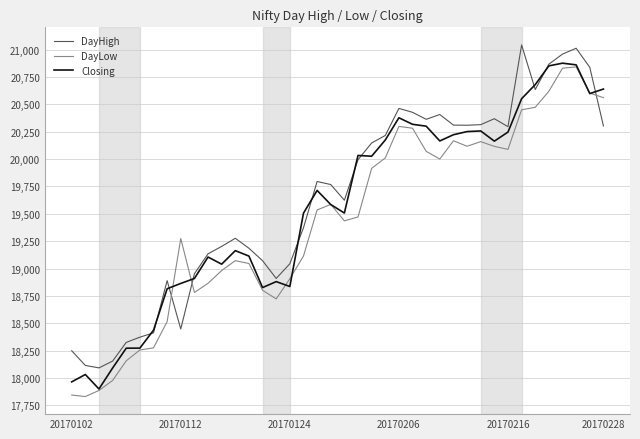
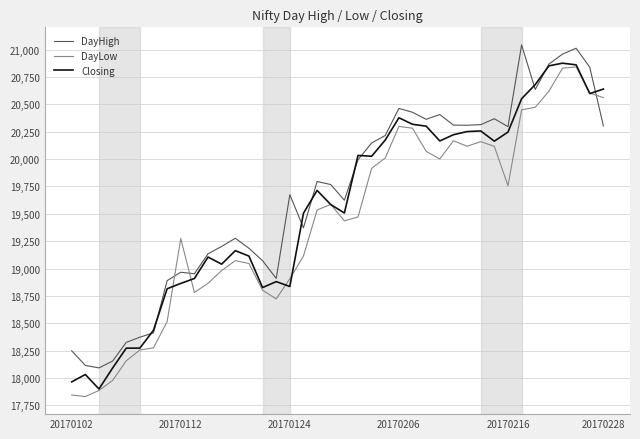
DayHigh, 20170112: 18,450 -> 18,970
DayHigh, 20170124: 19,040 -> 19,670
DayLow, 20170216: 20,090 -> 19,760
